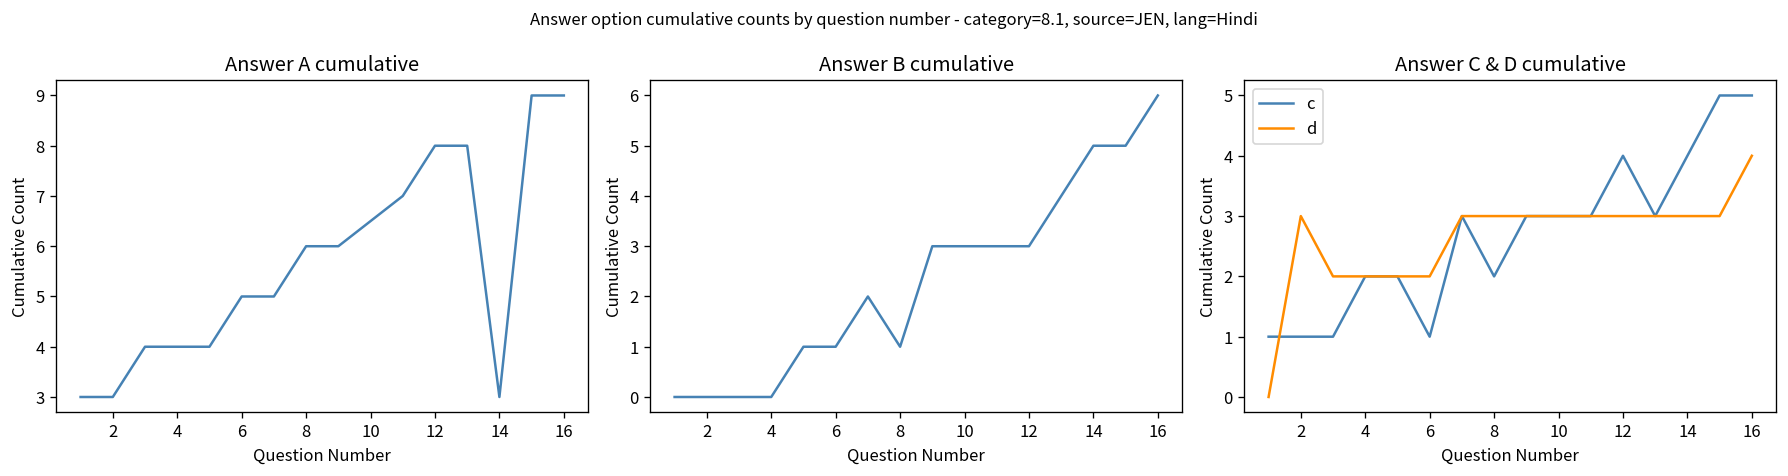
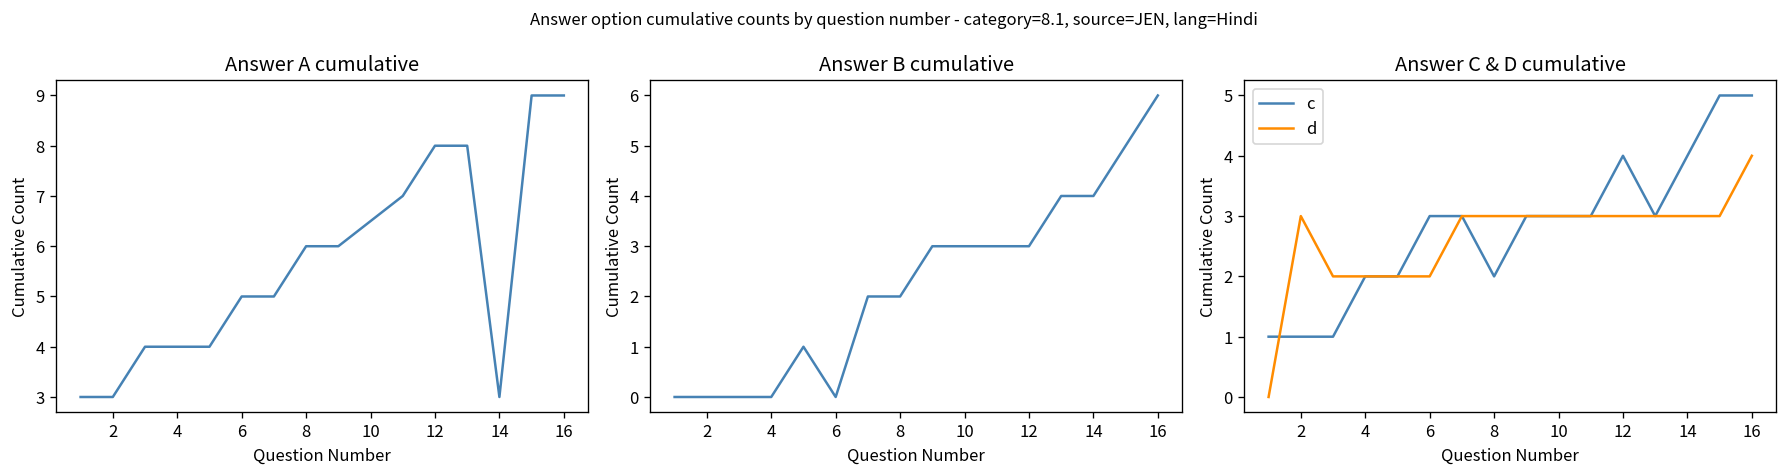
Answer B cumulative, 6: 1 -> 0
Answer B cumulative, 8: 1 -> 2
Answer B cumulative, 14: 5 -> 4
Answer C & D cumulative, c, 6: 1 -> 3
